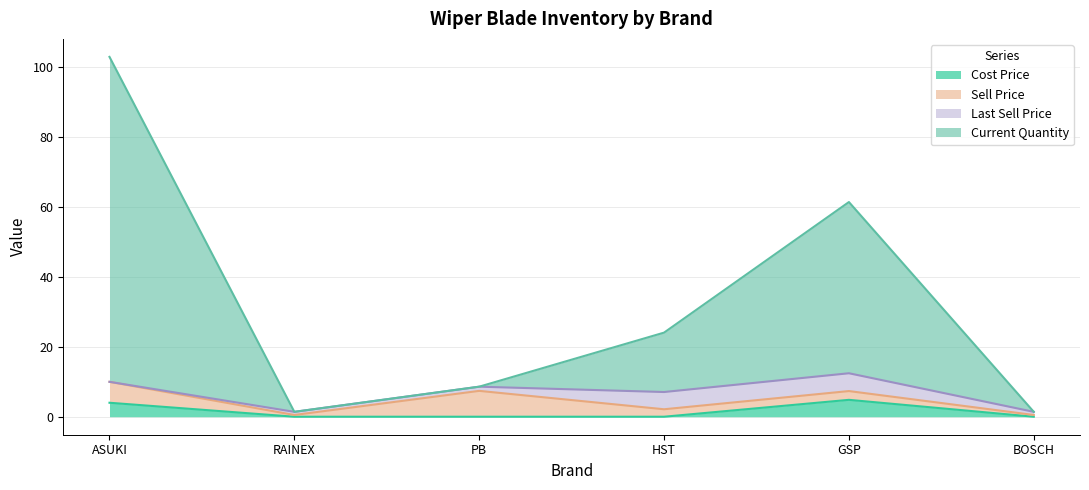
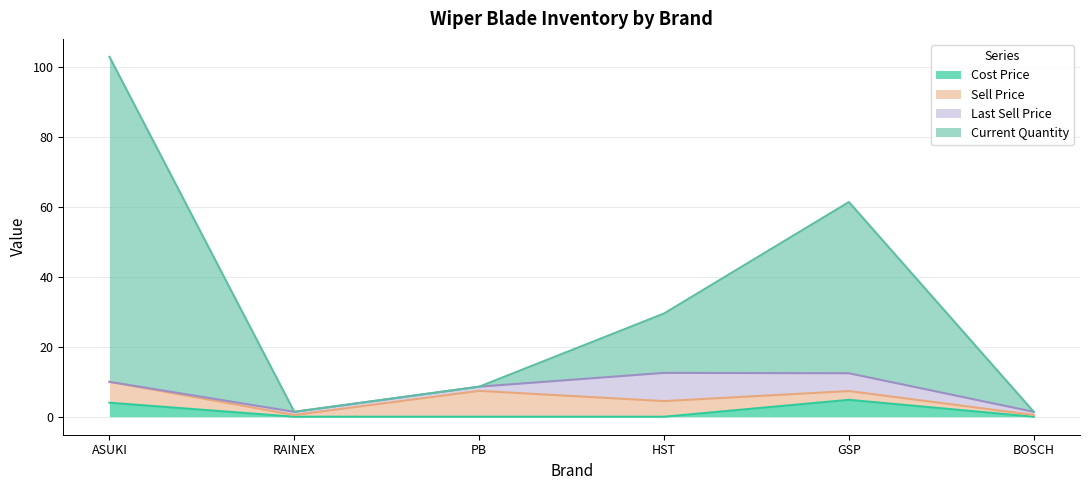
Sell Price, HST: 2 -> 4
Last Sell Price, HST: 5 -> 8
